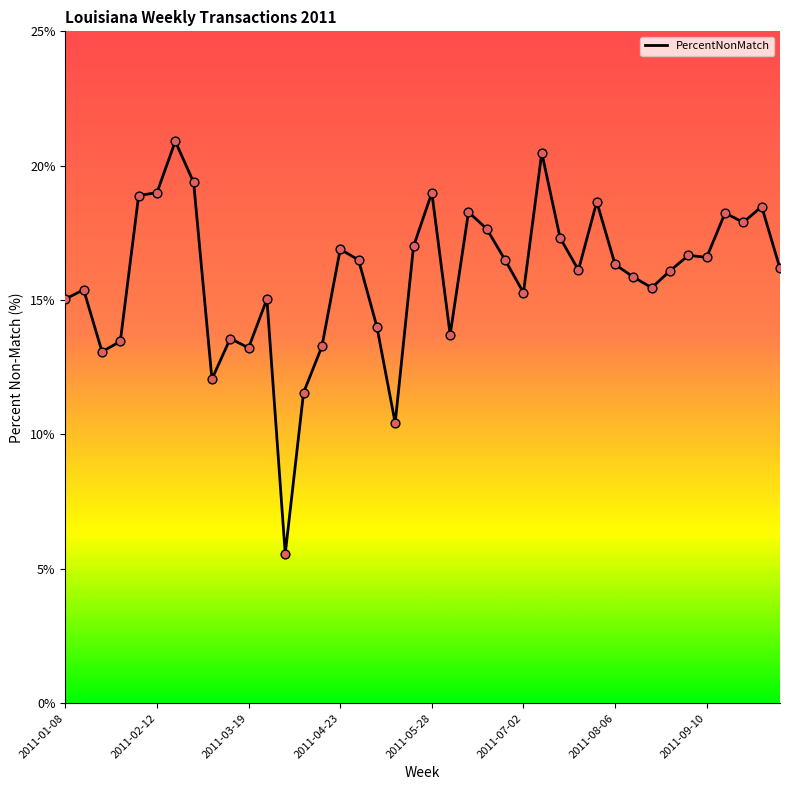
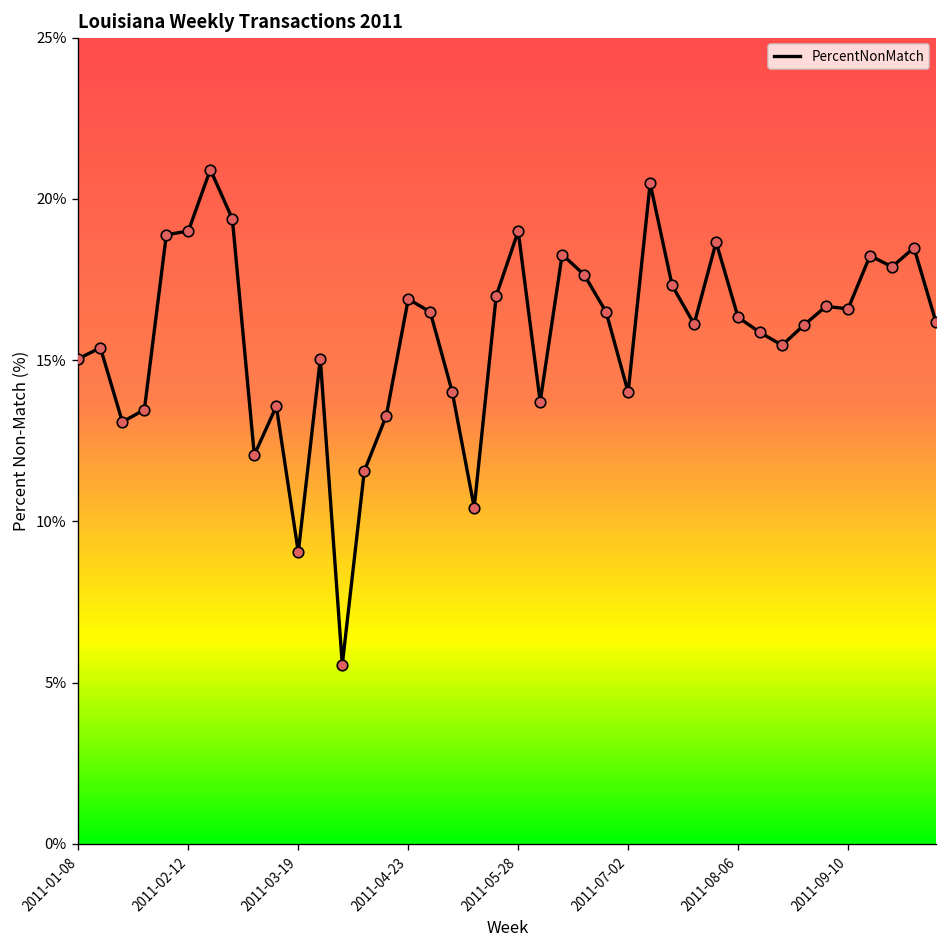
2011-03-19: 13.2% -> 9.0%
2011-07-02: 15.3% -> 14.0%
